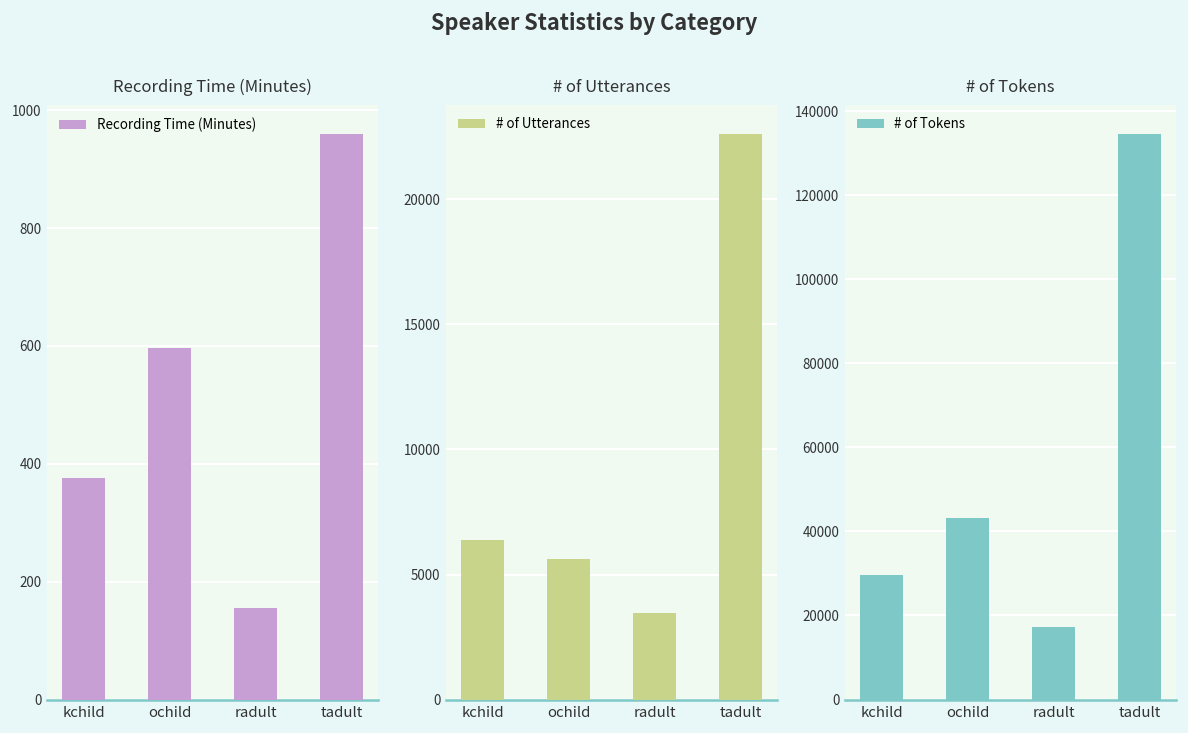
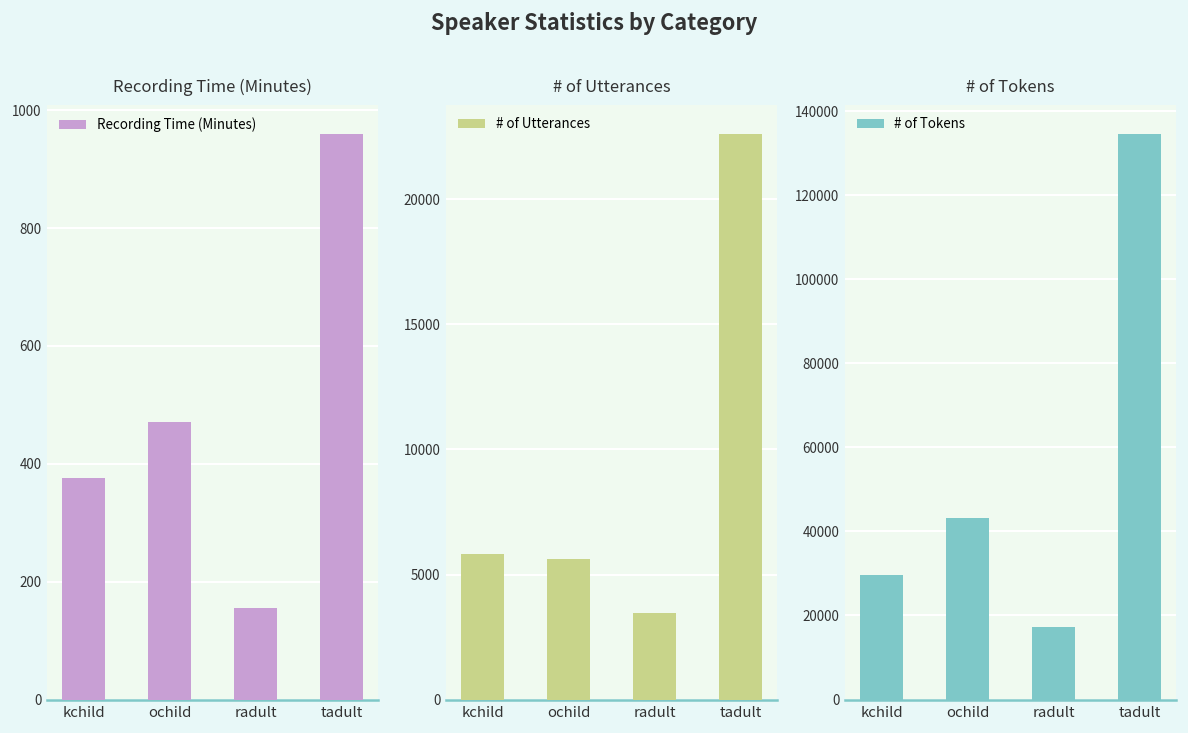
Recording Time (Minutes), ochild: 600 -> 470
# of Utterances, kchild: 6400 -> 5800
